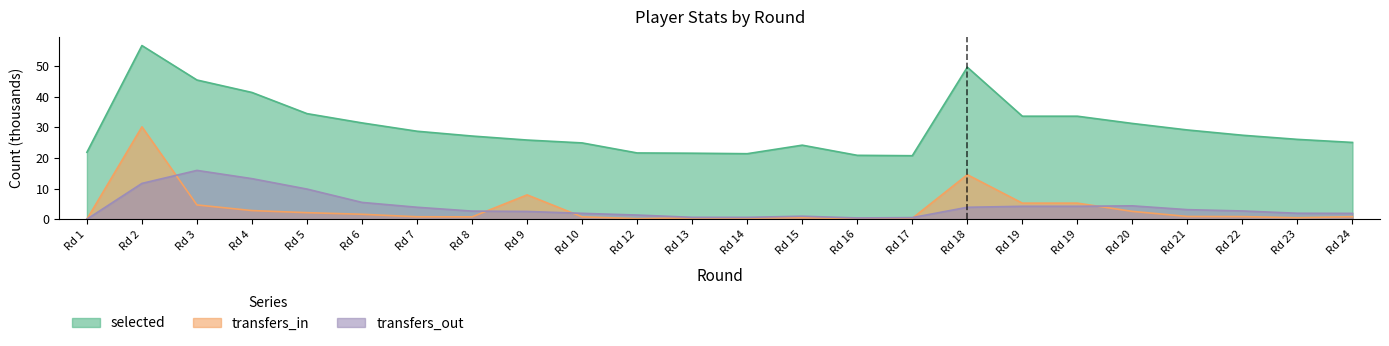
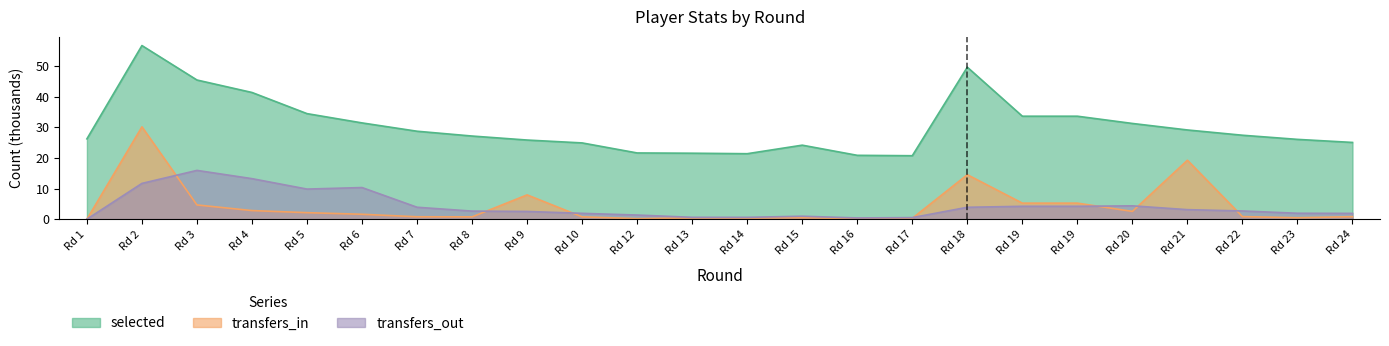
selected, Rd 1: 22 -> 26
transfers_out, Rd 6: 5 -> 10
transfers_in, Rd 21: 1 -> 19
